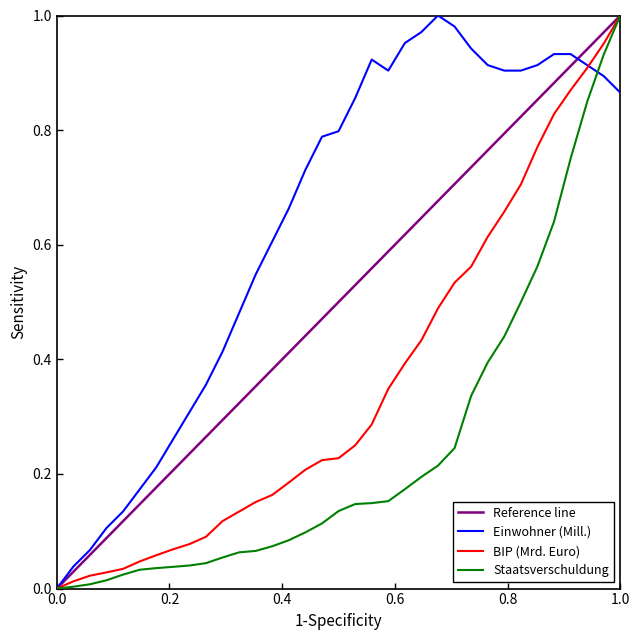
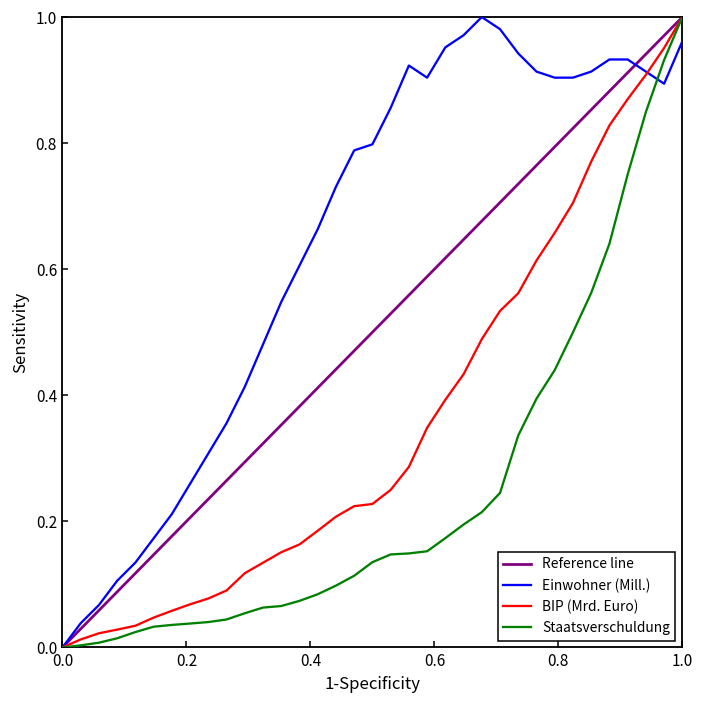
Einwohner (Mill.), 1.0: 0.87 -> 0.96
